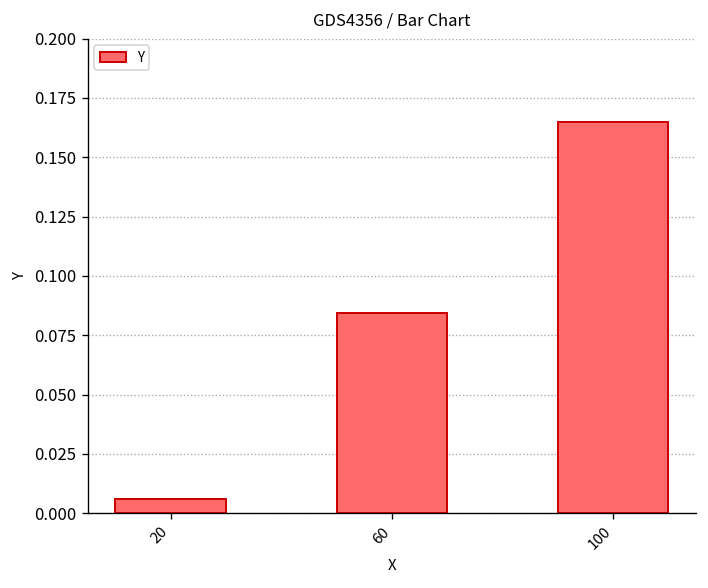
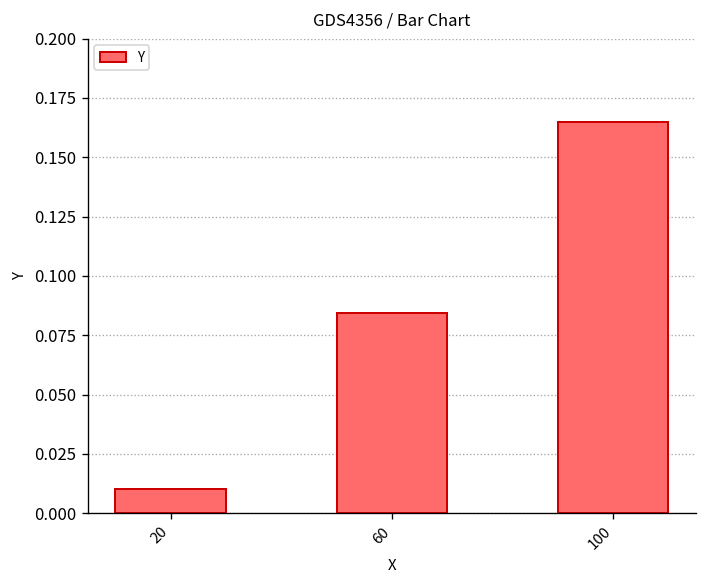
20: 0.006 -> 0.010
